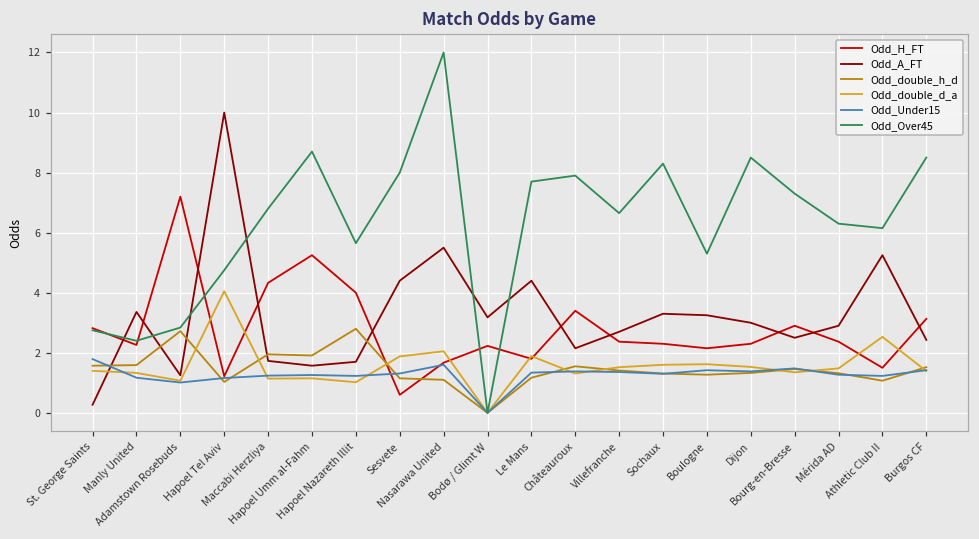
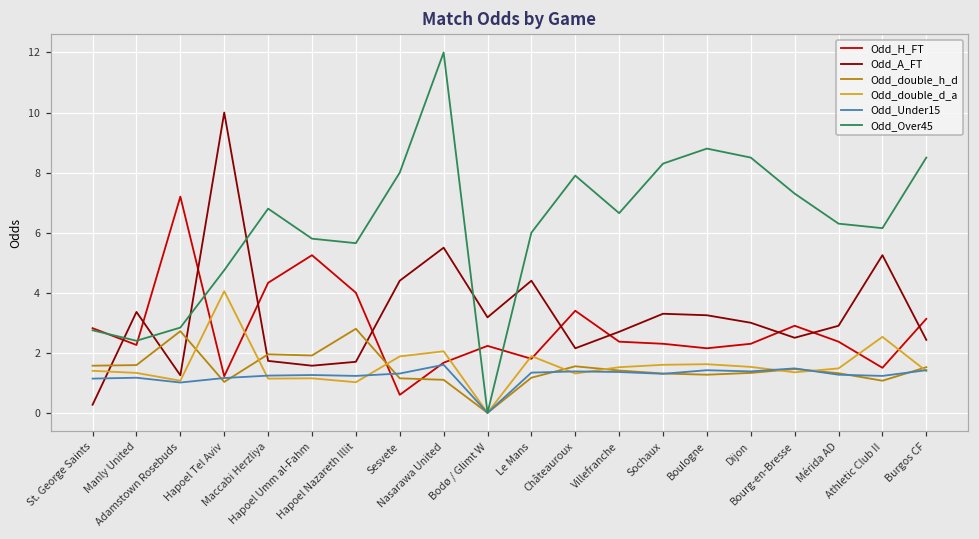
Odd_Under15, St. George Saints: 1.8 -> 1.1
Odd_Over45, Hapoel Umm al-Fahm: 8.7 -> 5.8
Odd_Over45, Le Mans: 7.7 -> 6.0
Odd_Over45, Boulogne: 5.3 -> 8.8
